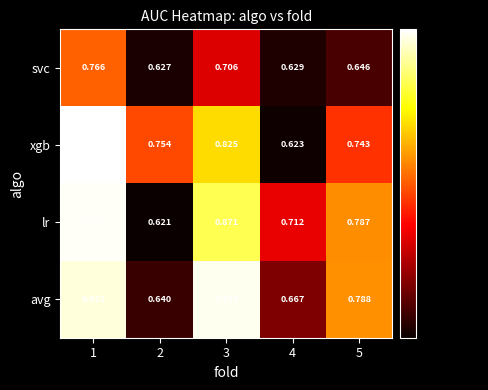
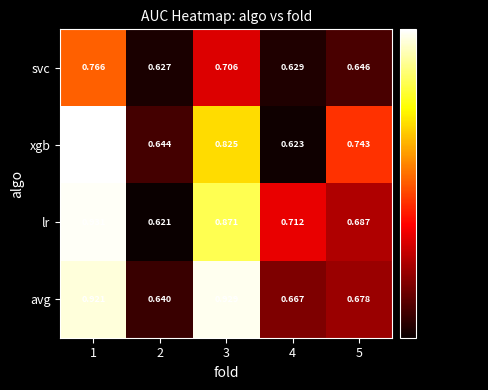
xgb, 2: 0.754 -> 0.644
lr, 5: 0.787 -> 0.687
avg, 5: 0.788 -> 0.678
